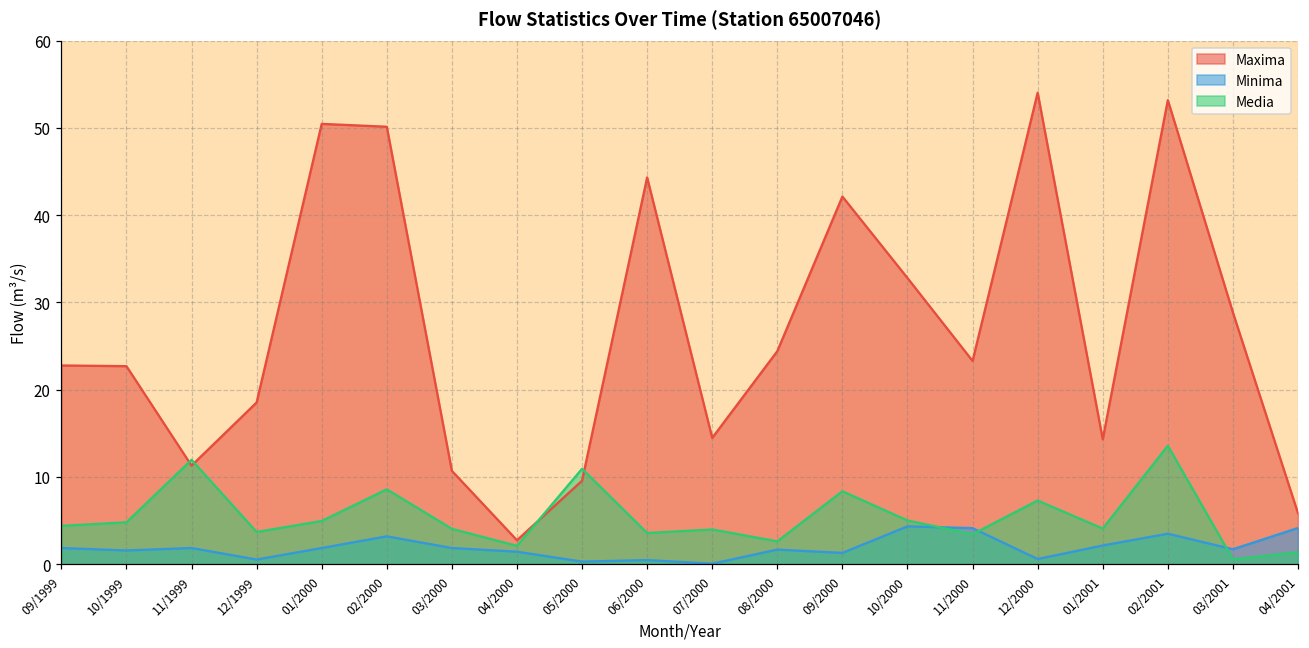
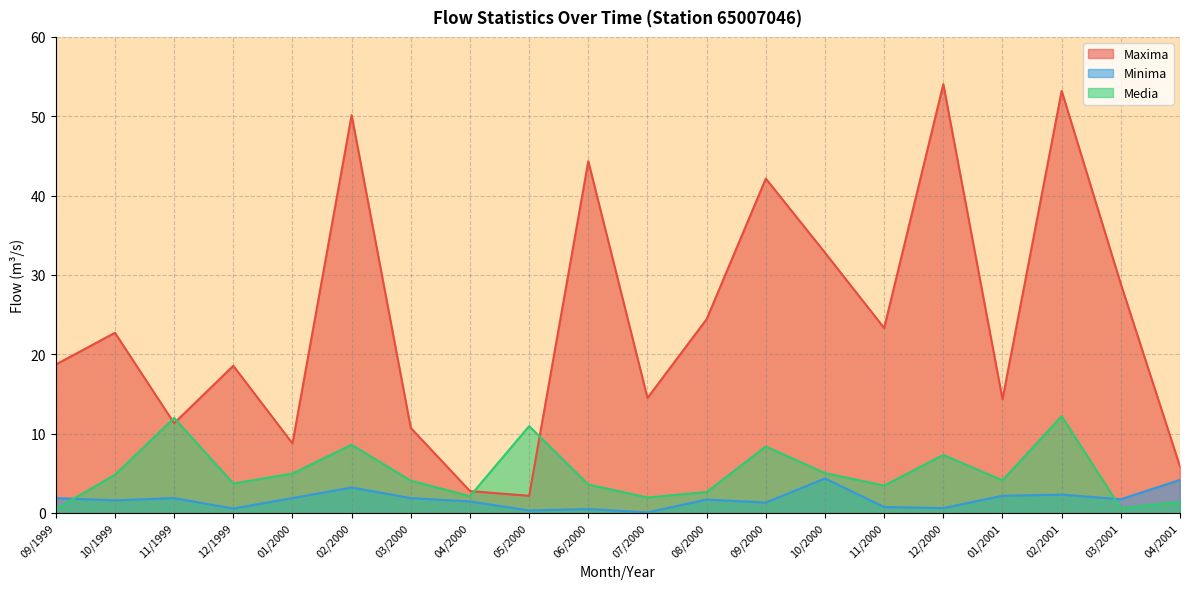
Maxima, 09/1999: 23 -> 19
Media, 09/1999: 4 -> 0
Maxima, 01/2000: 50 -> 9
Maxima, 05/2000: 10 -> 2
Media, 07/2000: 4 -> 2
Minima, 11/2000: 4 -> 1
Minima, 02/2001: 4 -> 2
Media, 02/2001: 14 -> 12
